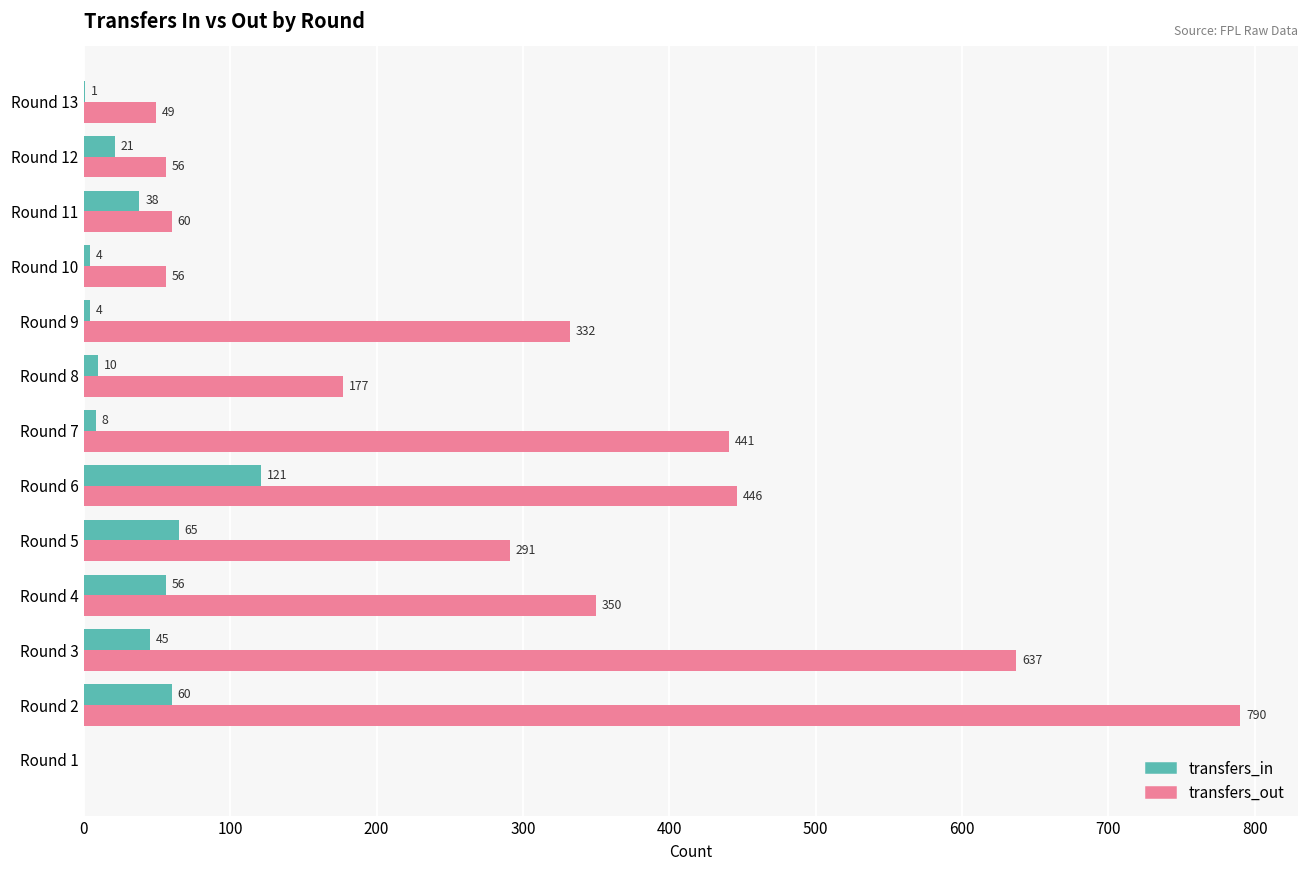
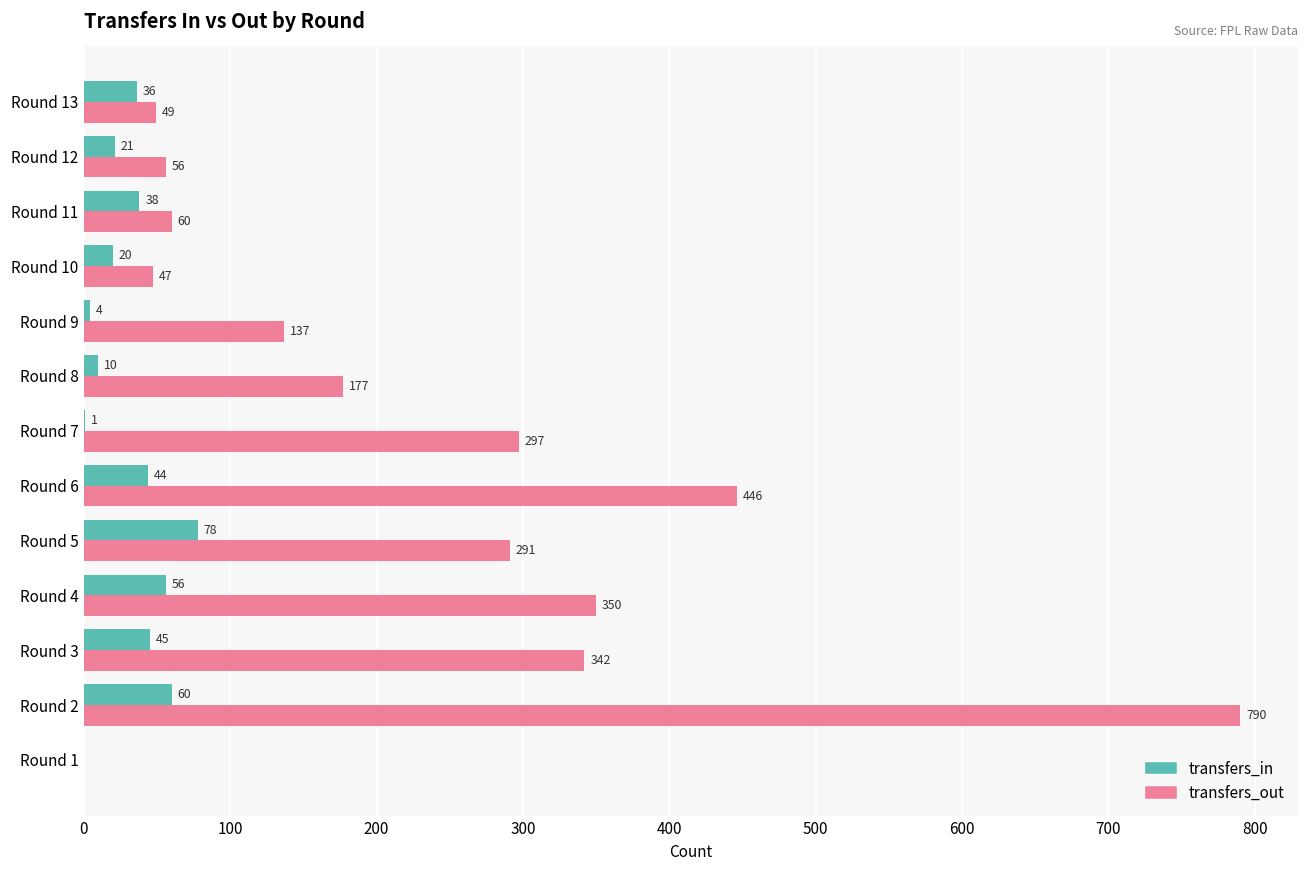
transfers_in, Round 13: 1 -> 36
transfers_in, Round 10: 4 -> 20
transfers_out, Round 10: 56 -> 47
transfers_out, Round 9: 332 -> 137
transfers_in, Round 7: 8 -> 1
transfers_out, Round 7: 441 -> 297
transfers_in, Round 6: 121 -> 44
transfers_in, Round 5: 65 -> 78
transfers_out, Round 3: 637 -> 342
